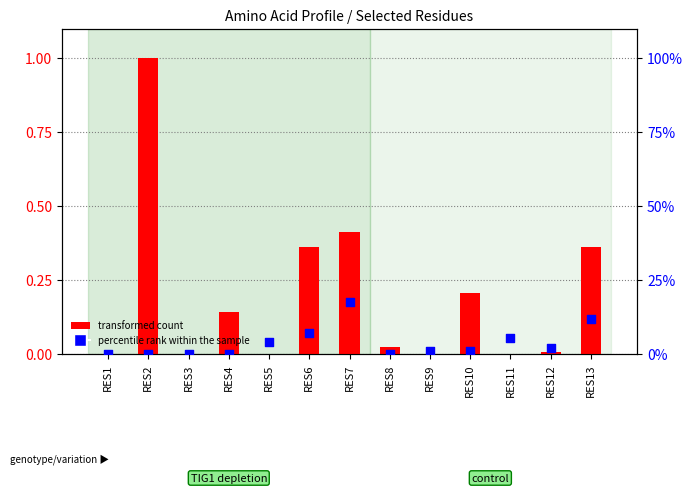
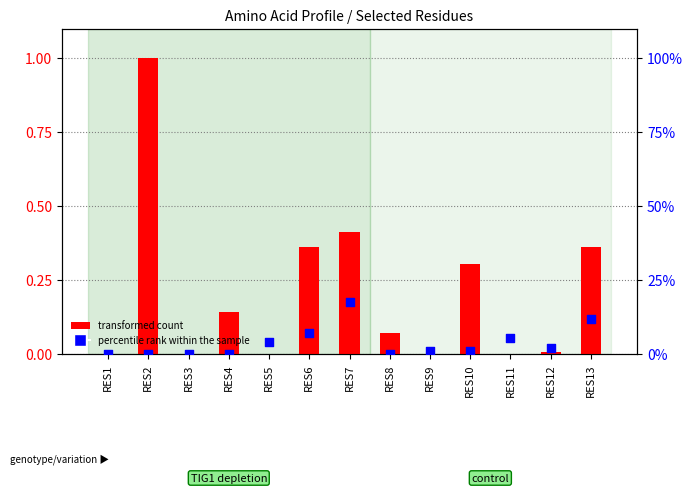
transformed count, RES8: 0.02 -> 0.07
transformed count, RES10: 0.21 -> 0.31
